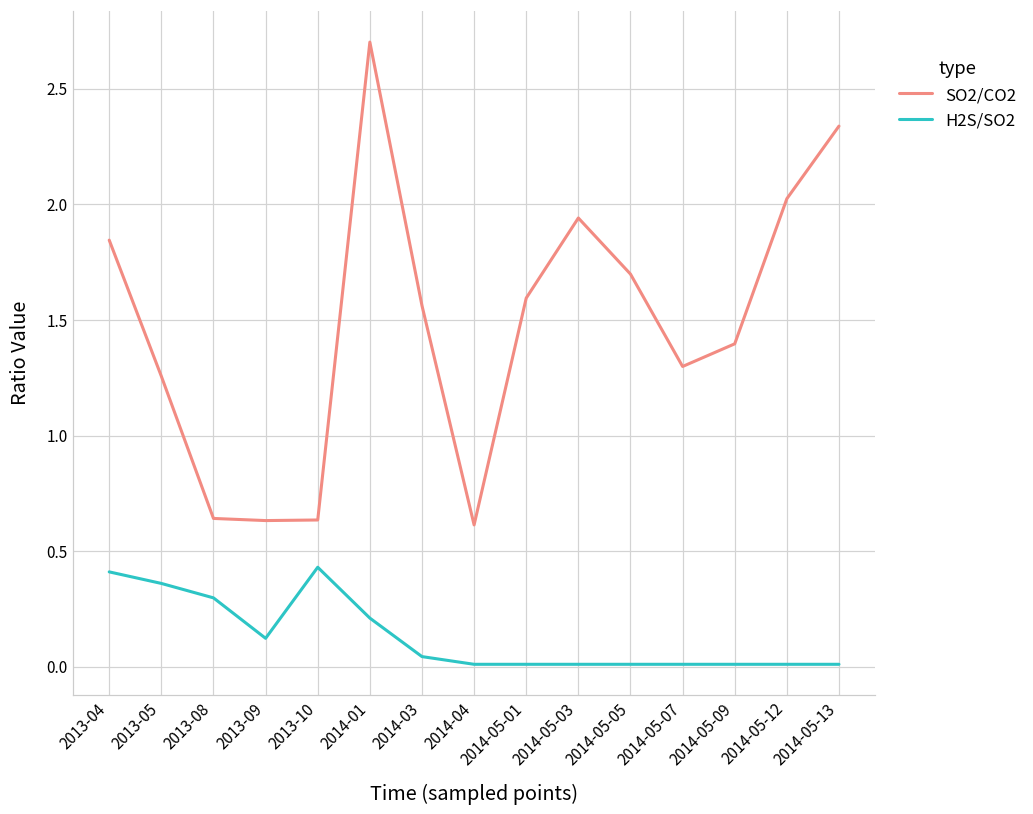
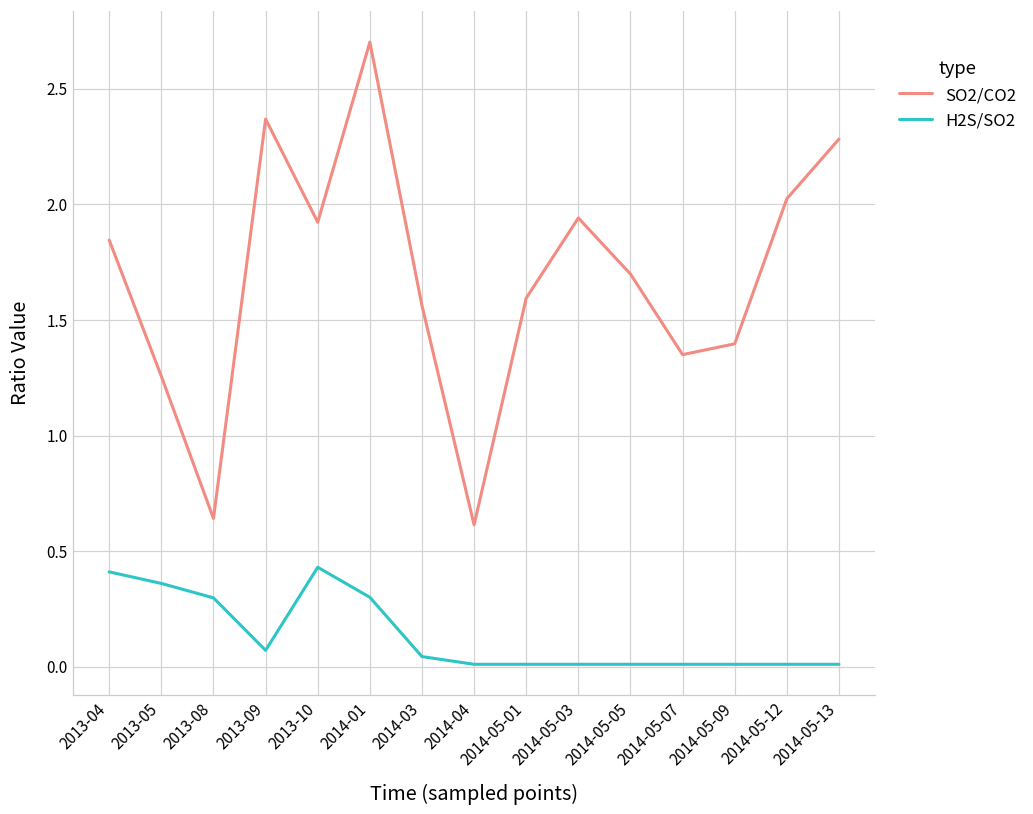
SO2/CO2, 2013-09: 0.63 -> 2.37
H2S/SO2, 2013-09: 0.12 -> 0.07
SO2/CO2, 2013-10: 0.63 -> 1.92
H2S/SO2, 2014-01: 0.21 -> 0.30
SO2/CO2, 2014-05-07: 1.30 -> 1.35
SO2/CO2, 2014-05-13: 2.34 -> 2.28
